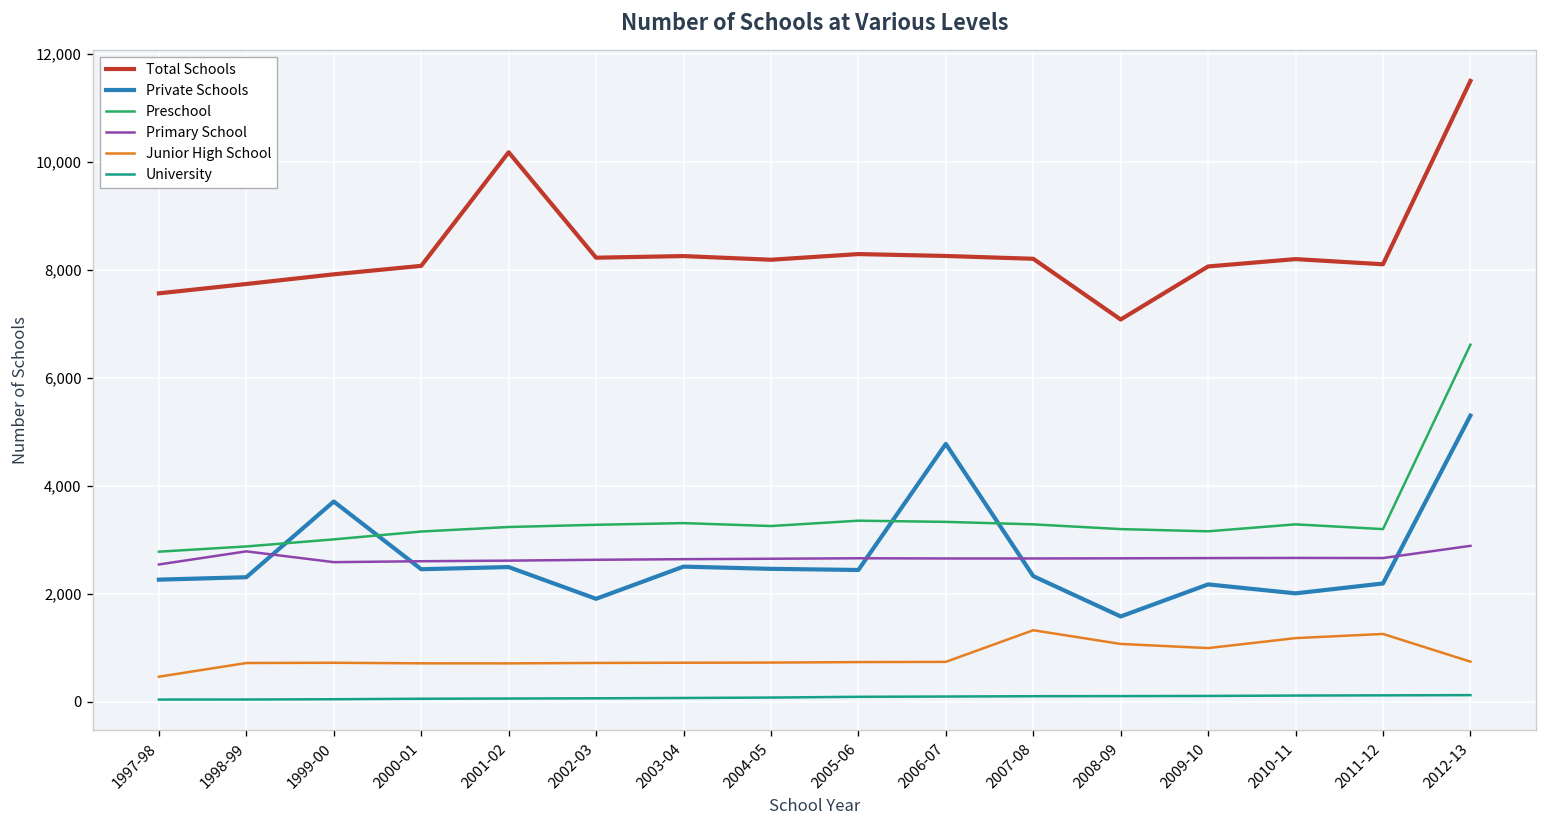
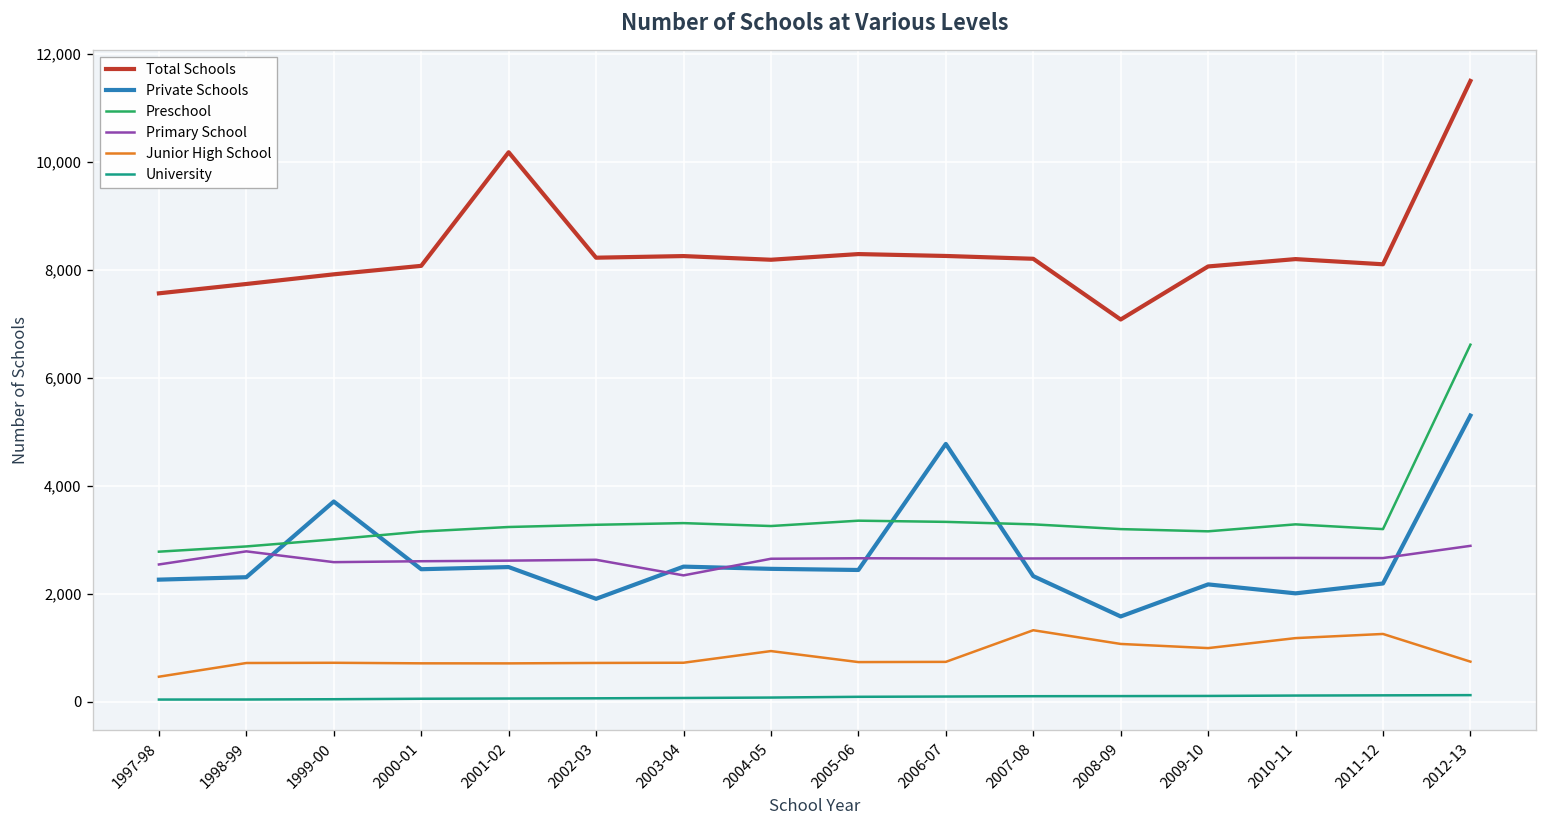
Primary School, 2003-04: 2,600 -> 2,300
Junior High School, 2004-05: 700 -> 900
